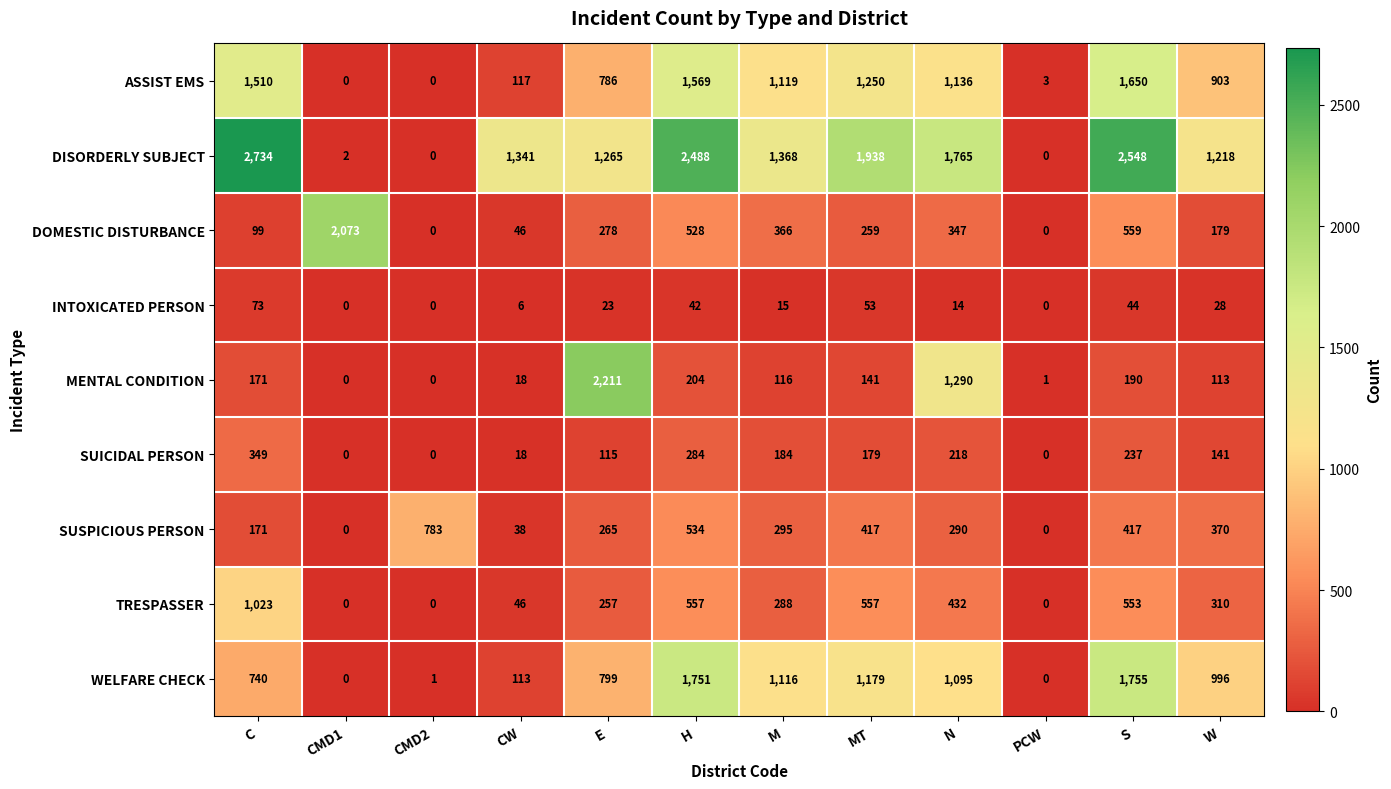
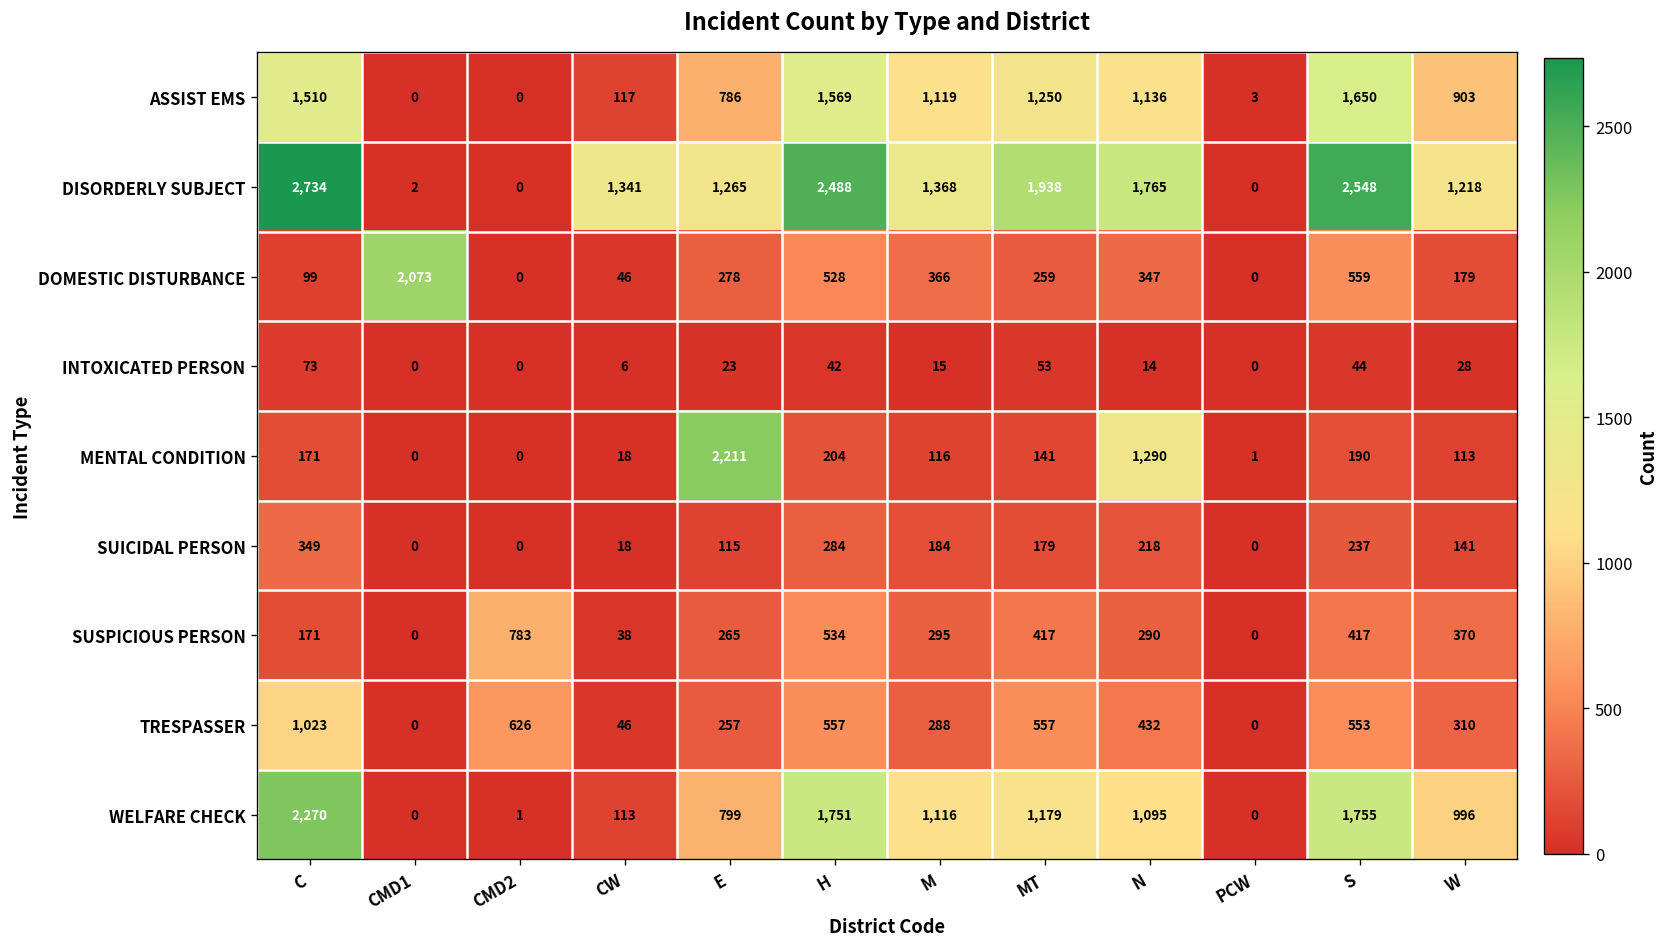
TRESPASSER, CMD2: 0 -> 626
WELFARE CHECK, C: 740 -> 2,270
